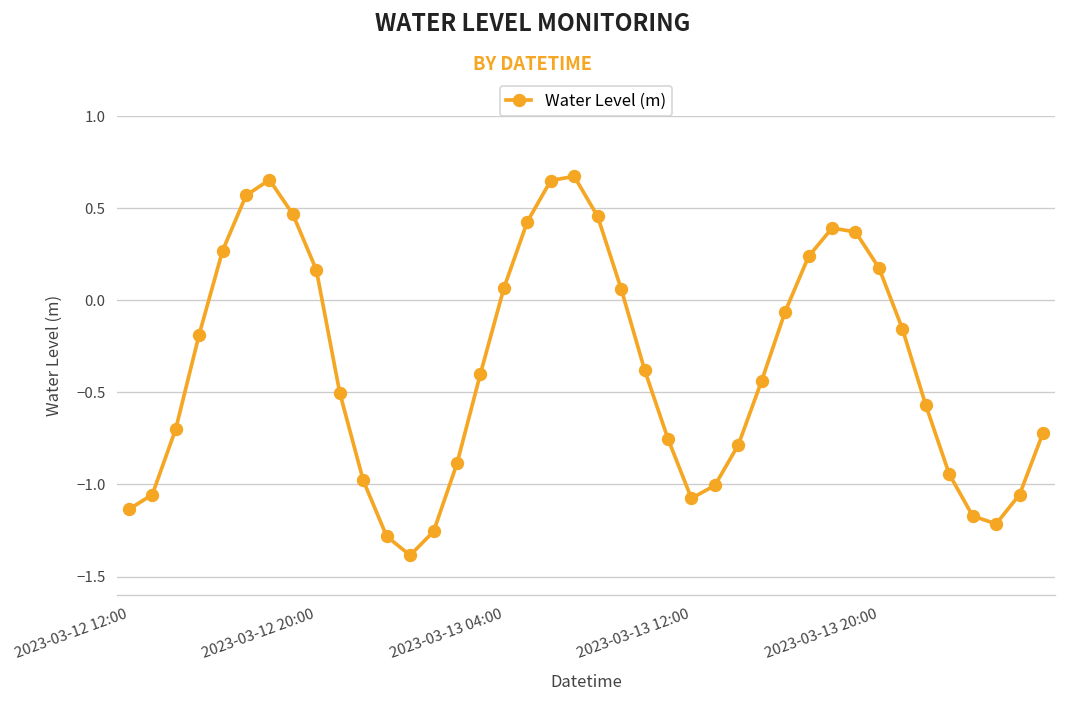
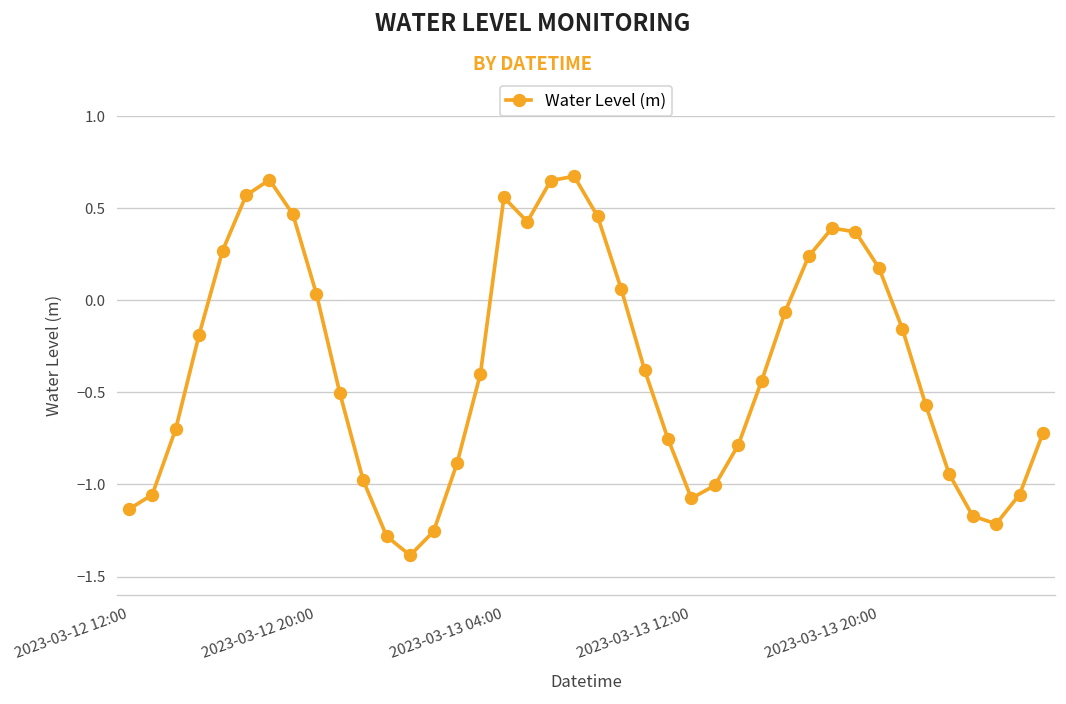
2023-03-12 20:00: 0.16 -> 0.04
2023-03-13 04:00: 0.07 -> 0.56
